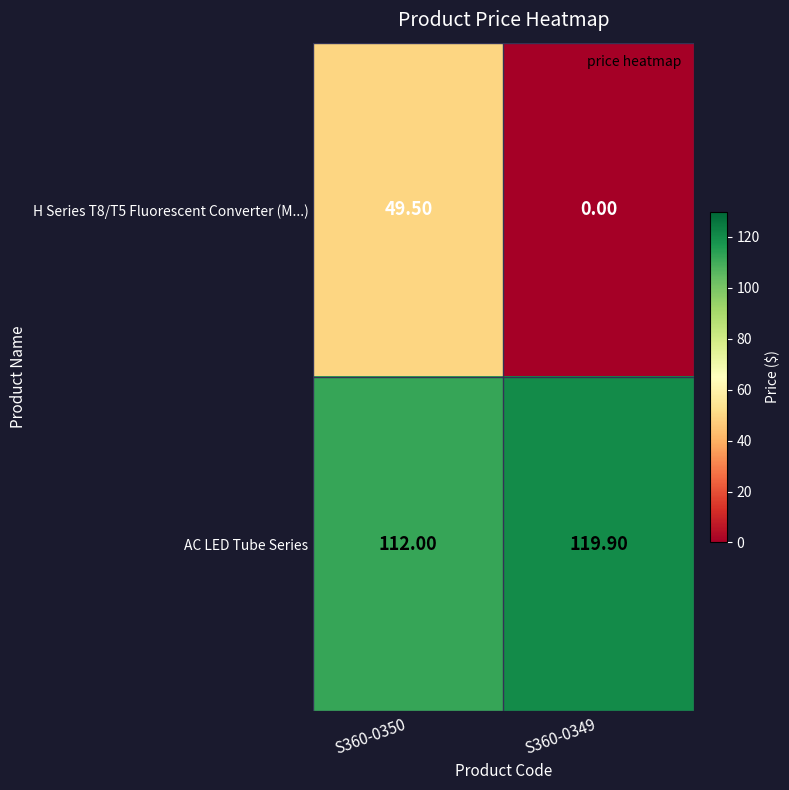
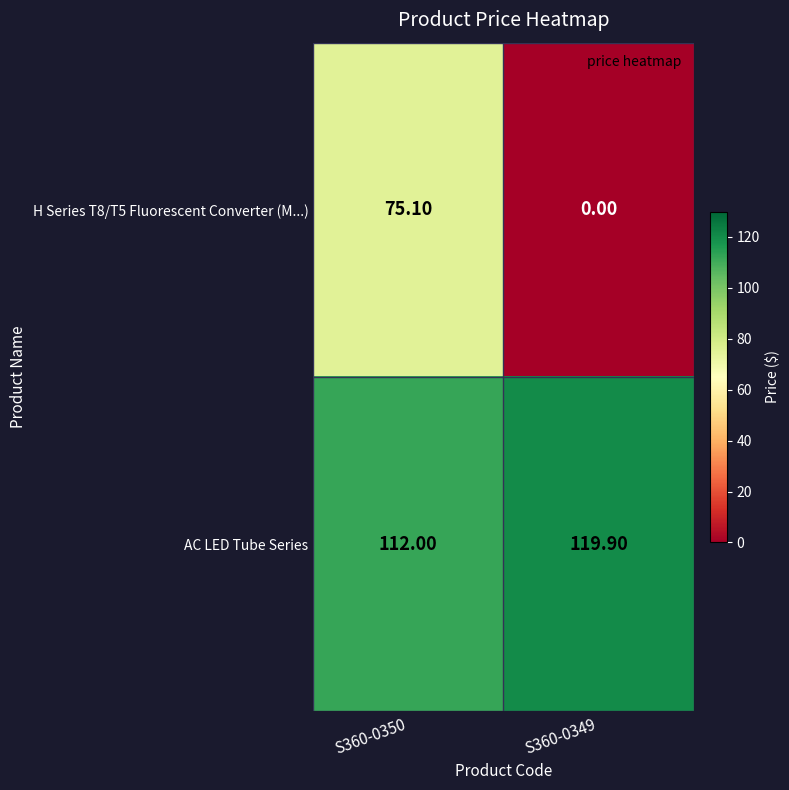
H Series T8/T5 Fluorescent Converter (M...), S360-0350: 49.50 -> 75.10
